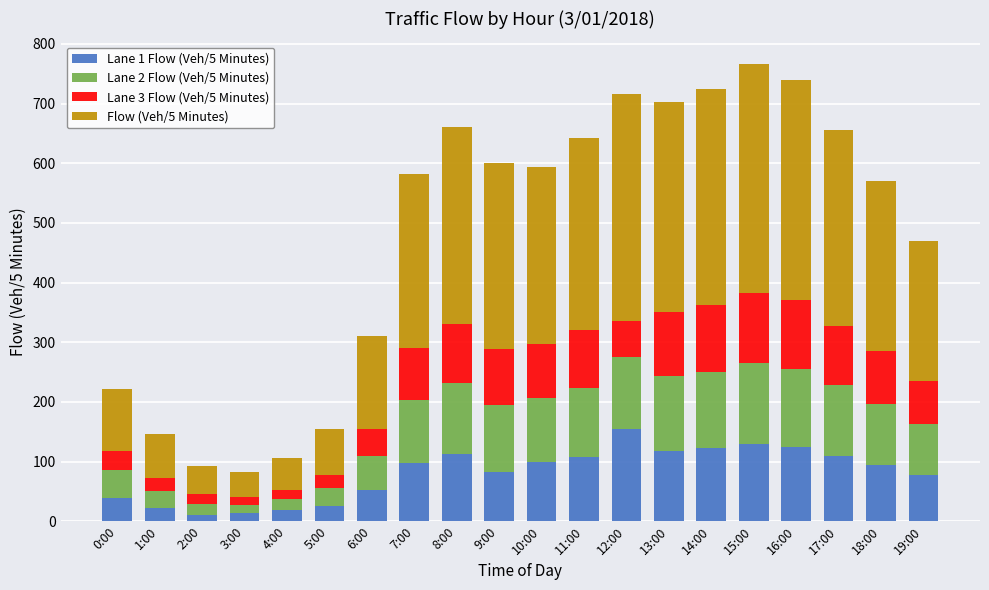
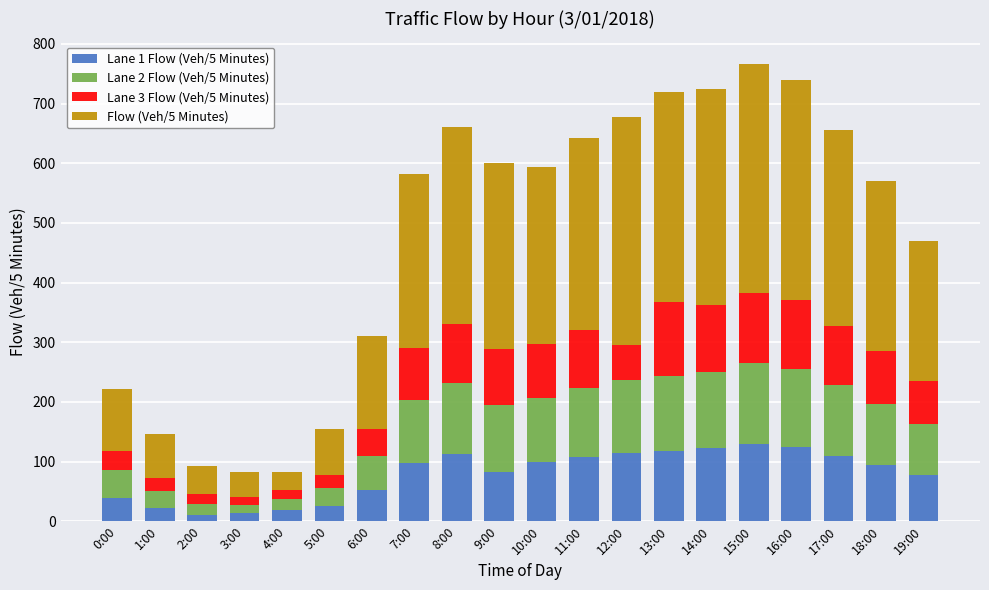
Flow (Veh/5 Minutes), 4:00: 50 -> 30
Lane 1 Flow (Veh/5 Minutes), 12:00: 150 -> 120
Lane 3 Flow (Veh/5 Minutes), 13:00: 110 -> 130
